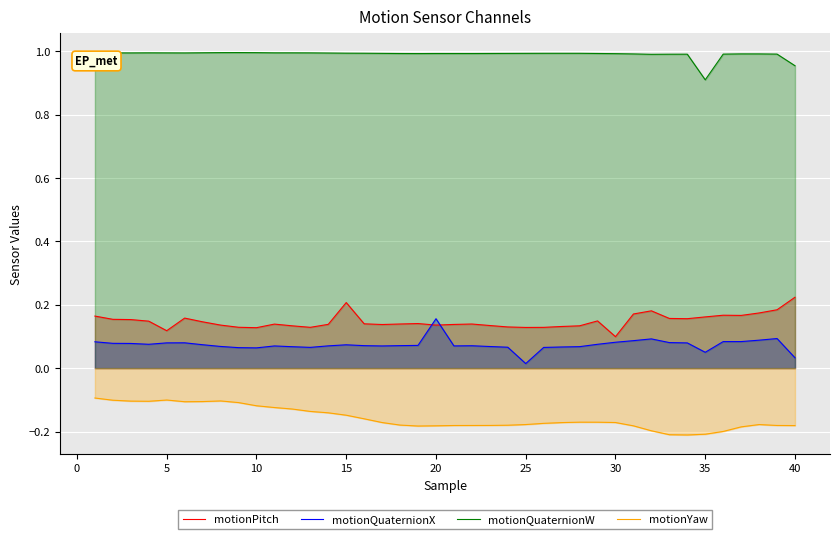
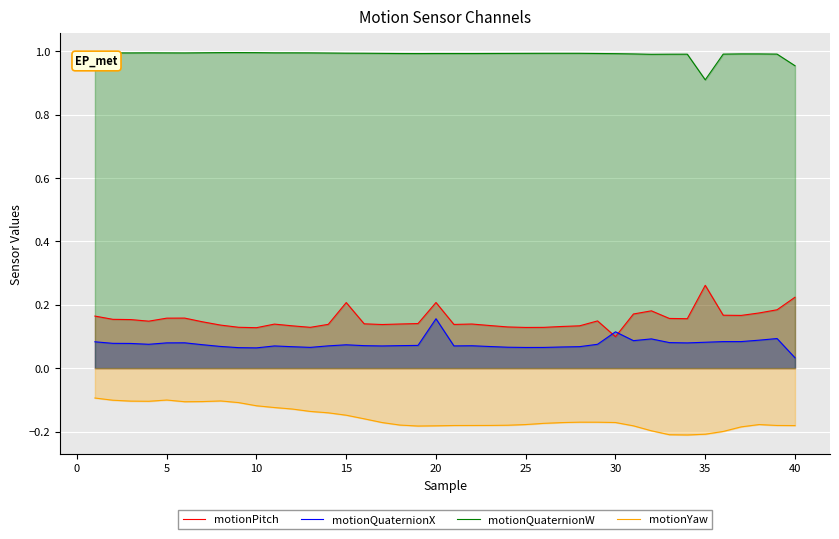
motionPitch, 5: 0.12 -> 0.16
motionPitch, 20: 0.14 -> 0.21
motionQuaternionX, 25: 0.01 -> 0.07
motionQuaternionX, 30: 0.08 -> 0.11
motionPitch, 35: 0.16 -> 0.26
motionQuaternionX, 35: 0.05 -> 0.08
